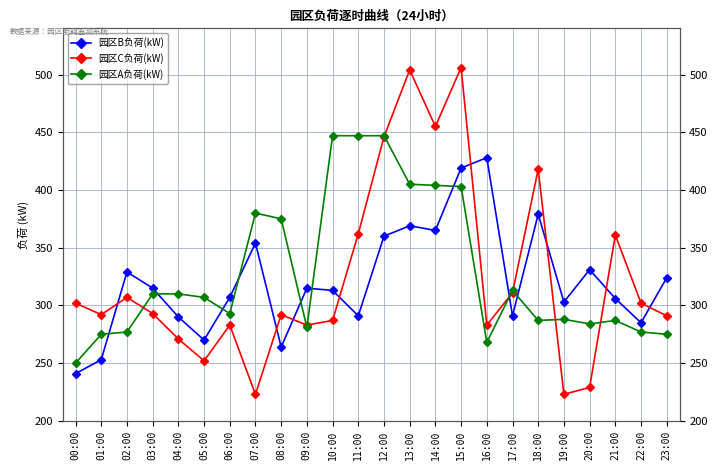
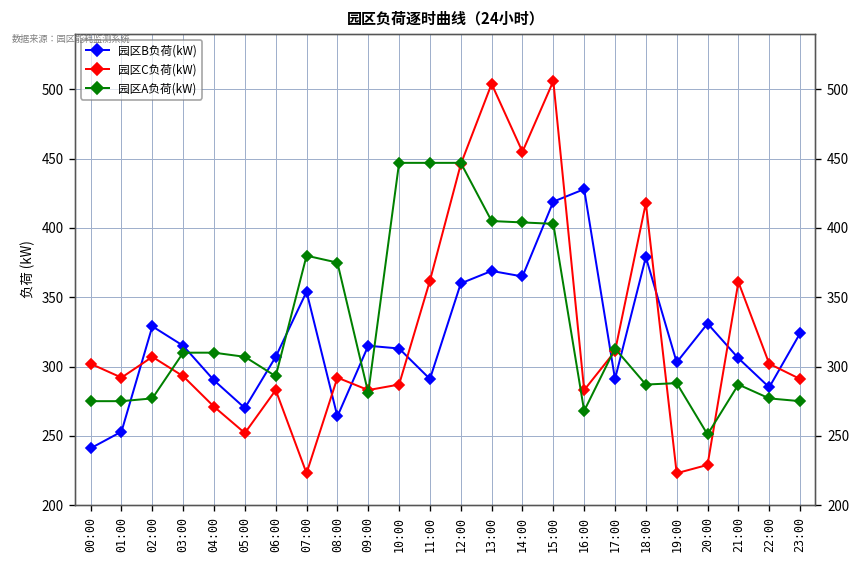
园区A负荷(kW), 00:00: 250 -> 275
园区A负荷(kW), 20:00: 284 -> 251
